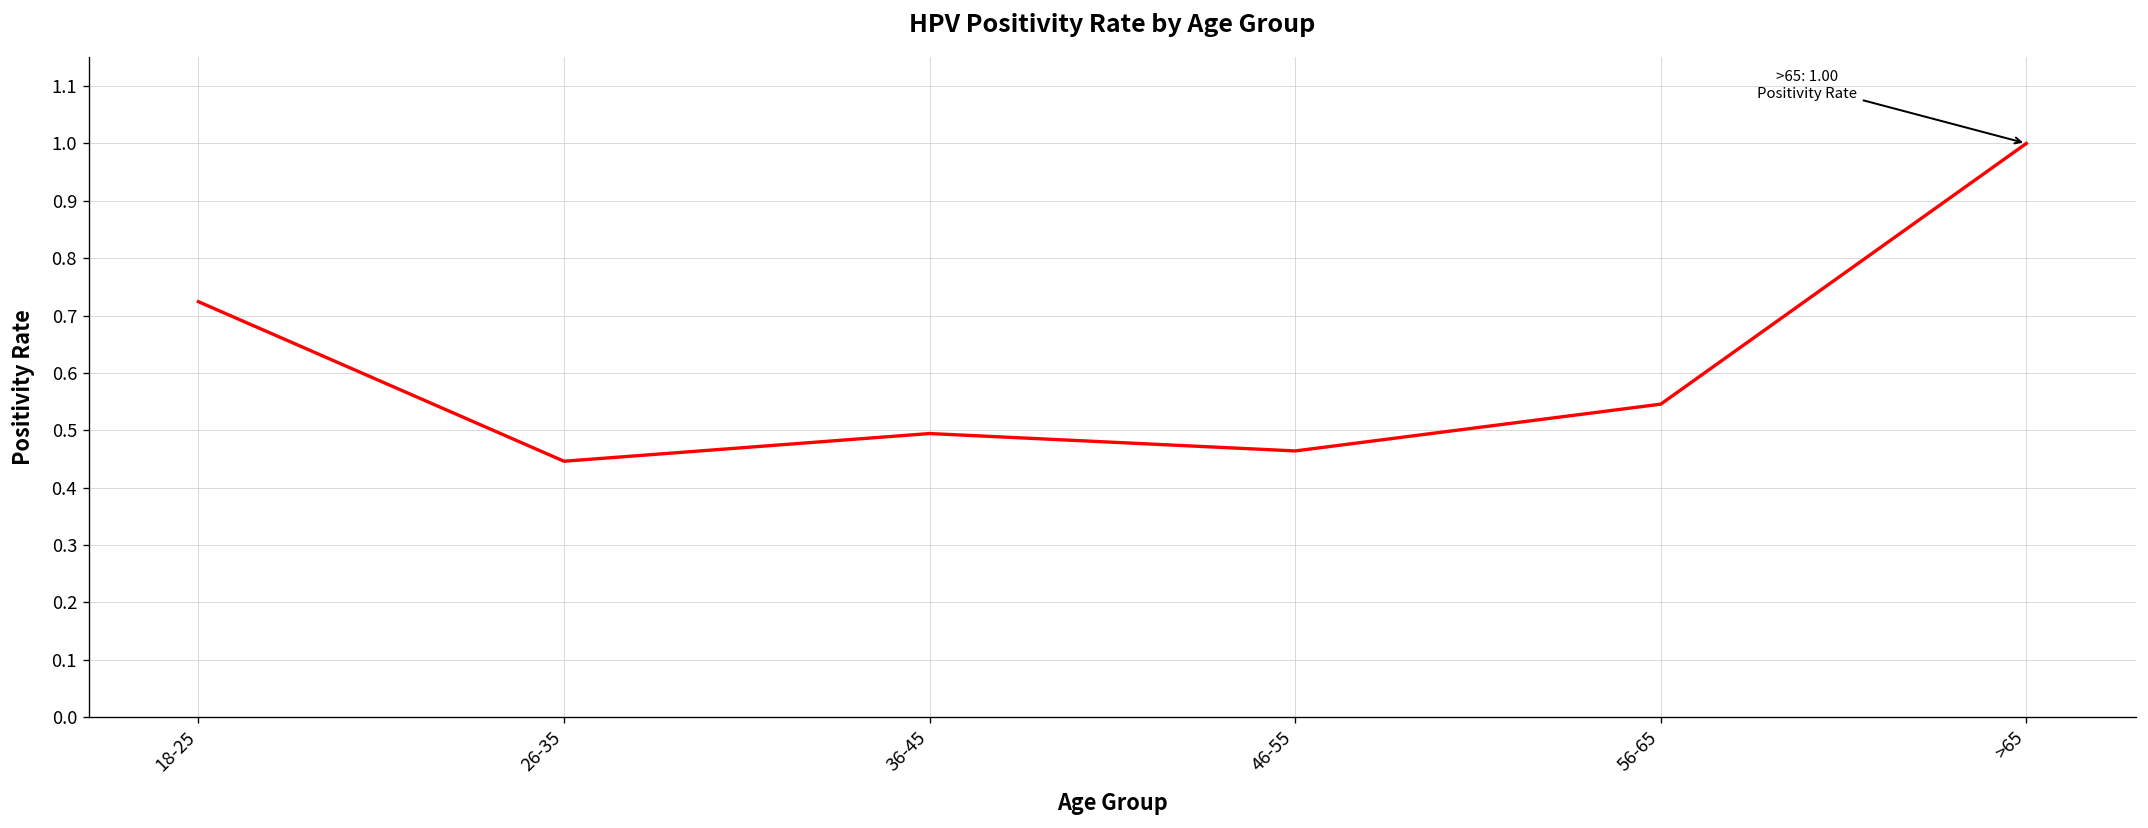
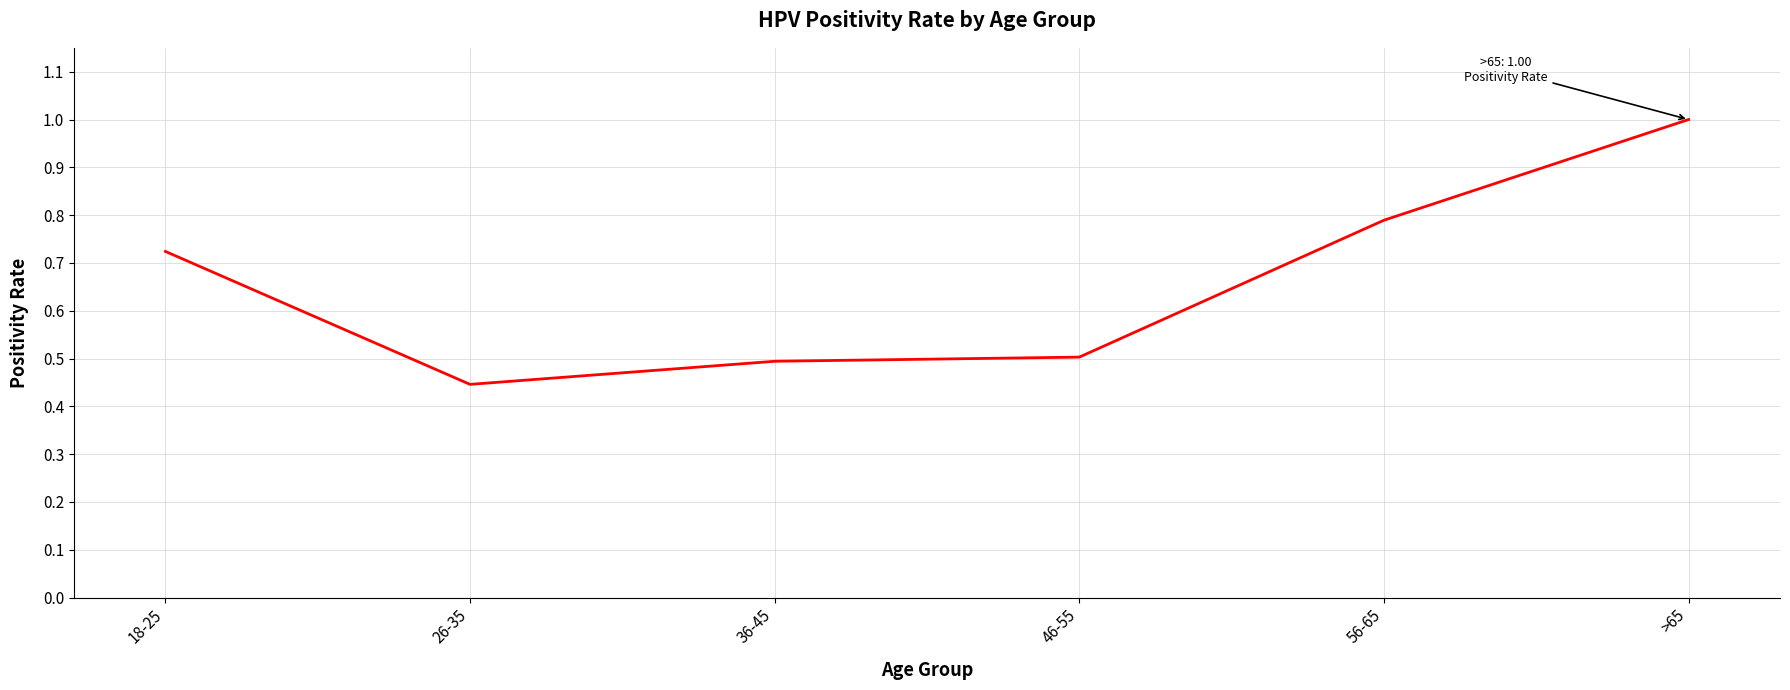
46-55: 0.46 -> 0.50
56-65: 0.55 -> 0.79
